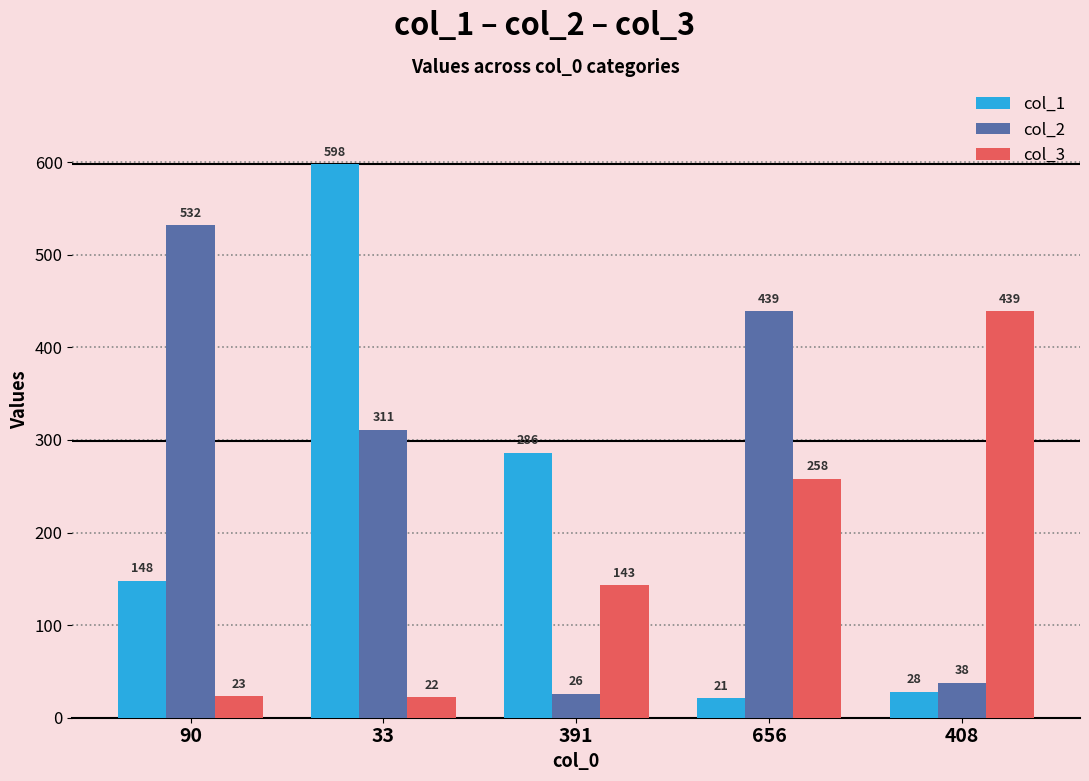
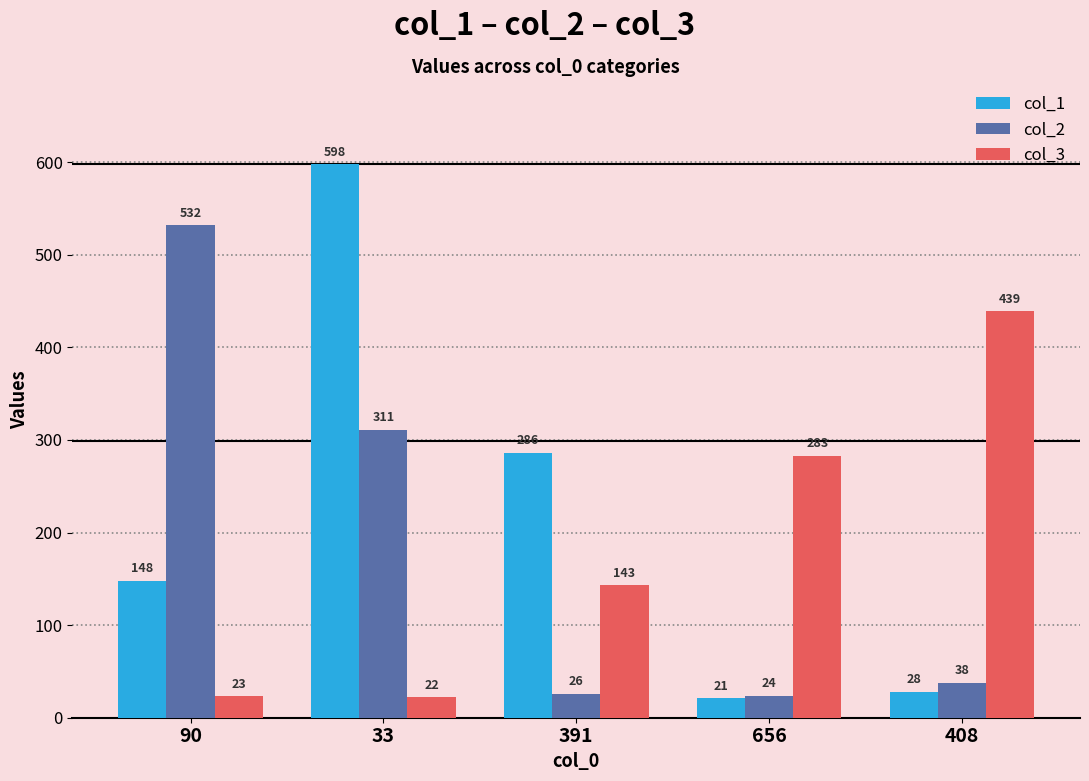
col_2, 656: 439 -> 24
col_3, 656: 258 -> 283
